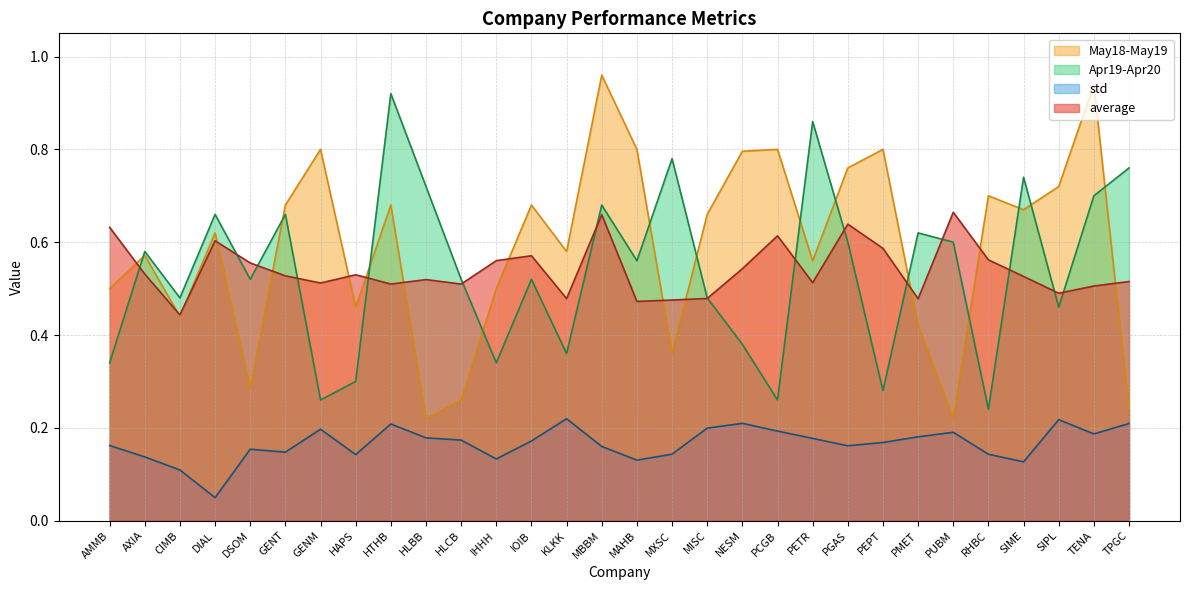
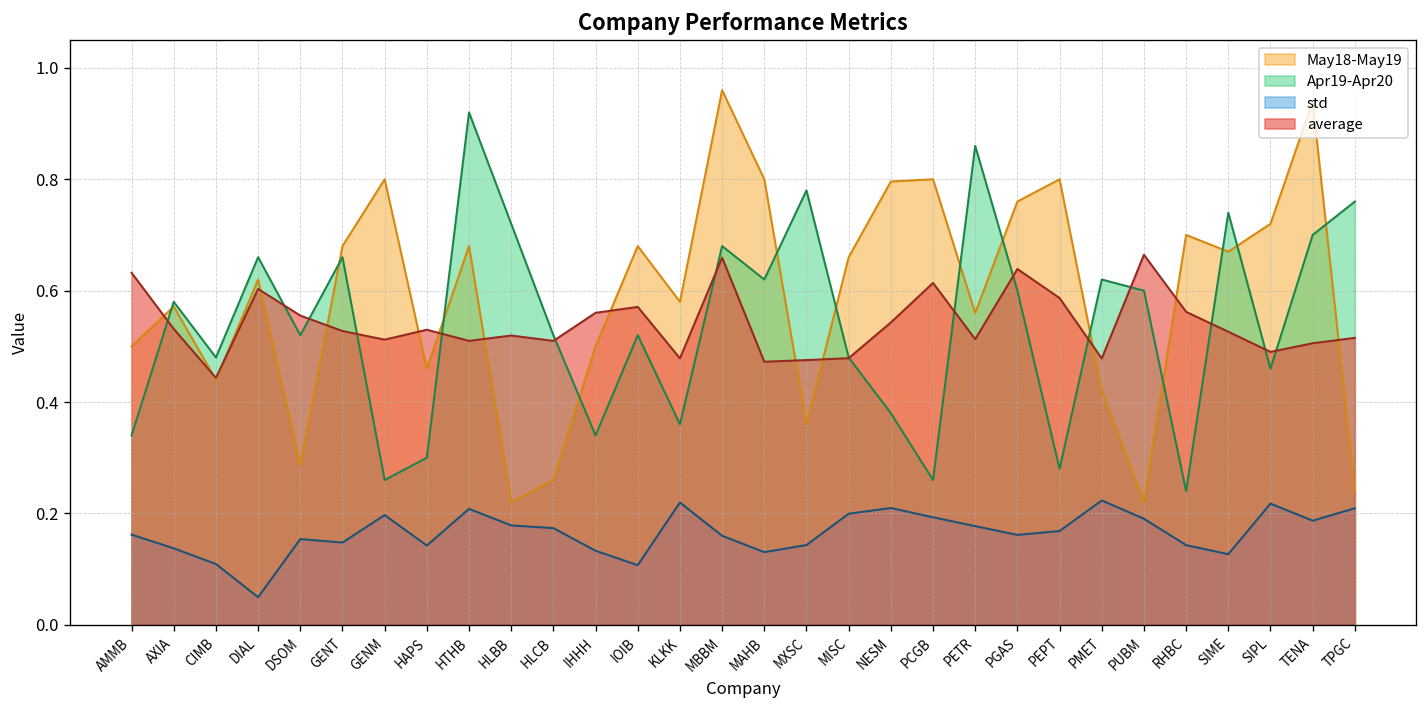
std, IOIB: 0.17 -> 0.11
Apr19-Apr20, MAHB: 0.56 -> 0.62
std, PMET: 0.18 -> 0.22
